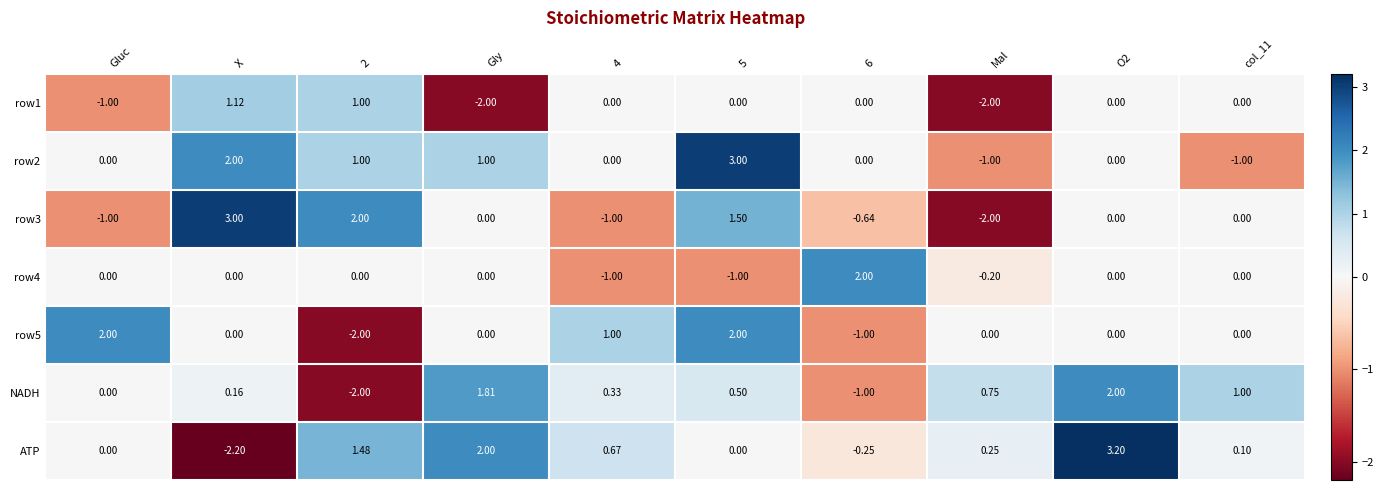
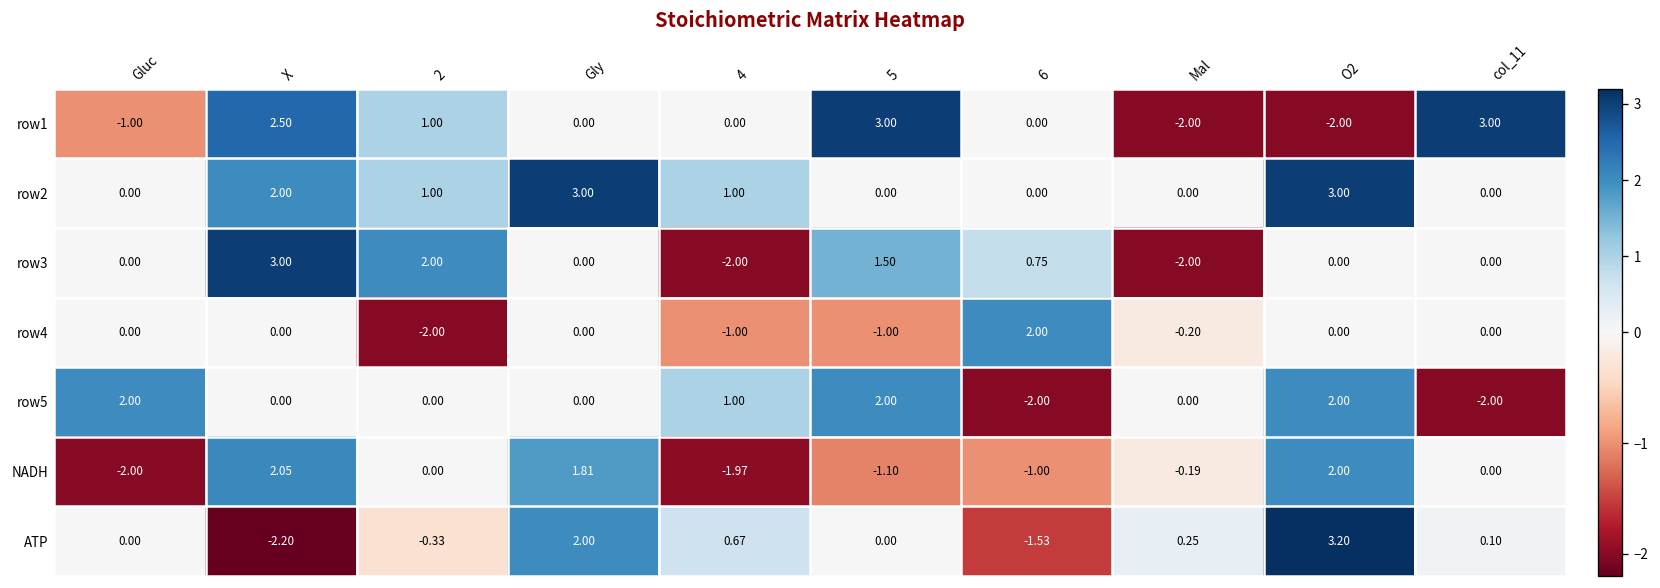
row1, X: 1.12 -> 2.50
row1, Gly: -2.00 -> 0.00
row1, 5: 0.00 -> 3.00
row1, O2: 0.00 -> -2.00
row1, col_11: 0.00 -> 3.00
row2, Gly: 1.00 -> 3.00
row2, 4: 0.00 -> 1.00
row2, 5: 3.00 -> 0.00
row2, Mal: -1.00 -> 0.00
row2, O2: 0.00 -> 3.00
row2, col_11: -1.00 -> 0.00
row3, Gluc: -1.00 -> 0.00
row3, 4: -1.00 -> -2.00
row3, 6: -0.64 -> 0.75
row4, 2: 0.00 -> -2.00
row5, 2: -2.00 -> 0.00
row5, 6: -1.00 -> -2.00
row5, O2: 0.00 -> 2.00
row5, col_11: 0.00 -> -2.00
NADH, Gluc: 0.00 -> -2.00
NADH, X: 0.16 -> 2.05
NADH, 2: -2.00 -> 0.00
NADH, 4: 0.33 -> -1.97
NADH, 5: 0.50 -> -1.10
NADH, Mal: 0.75 -> -0.19
NADH, col_11: 1.00 -> 0.00
ATP, 2: 1.48 -> -0.33
ATP, 6: -0.25 -> -1.53
